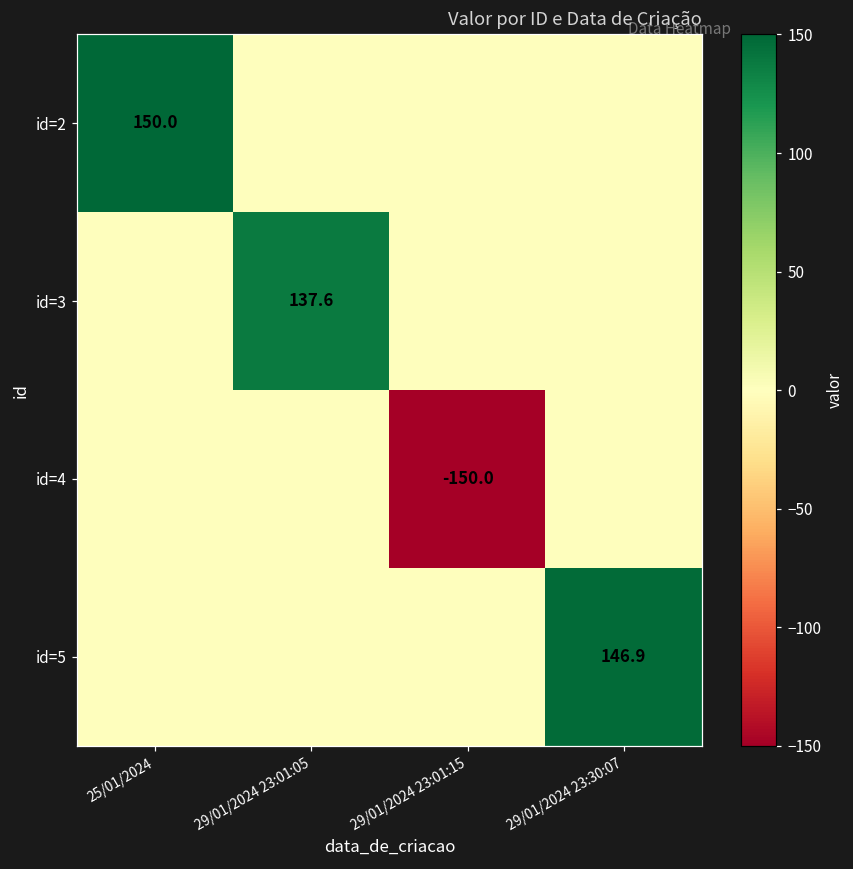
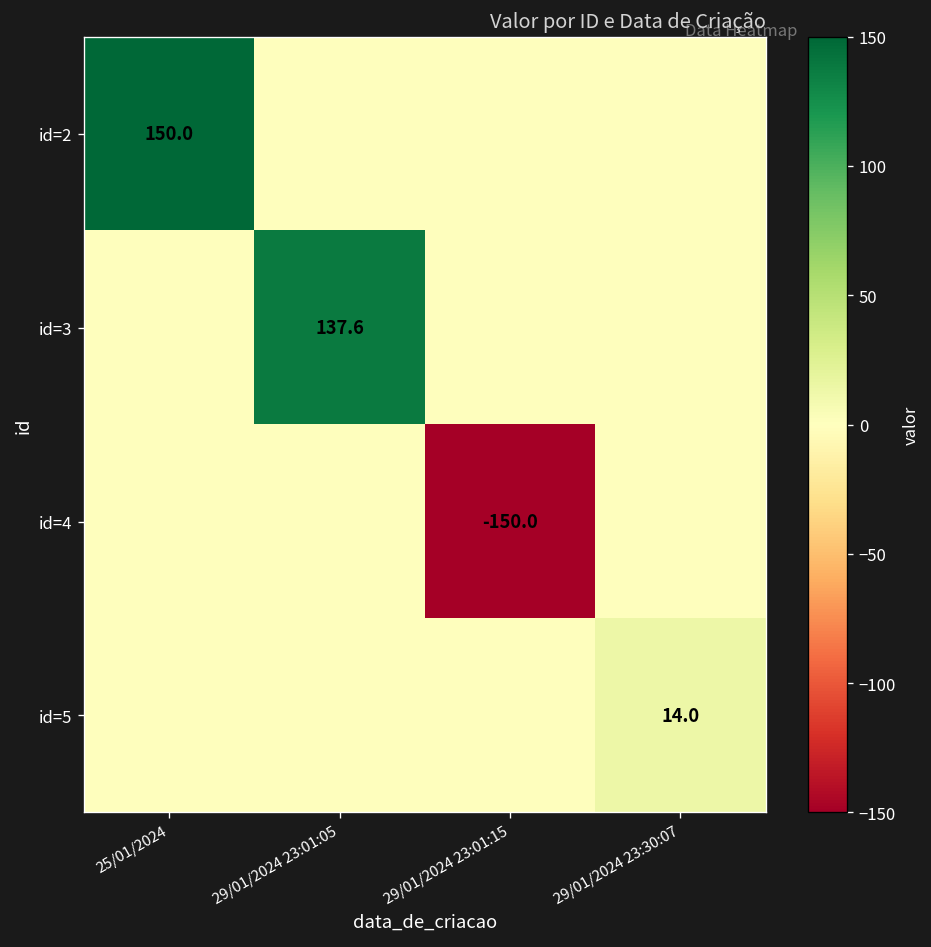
id=5, 29/01/2024 23:30:07: 146.9 -> 14.0
